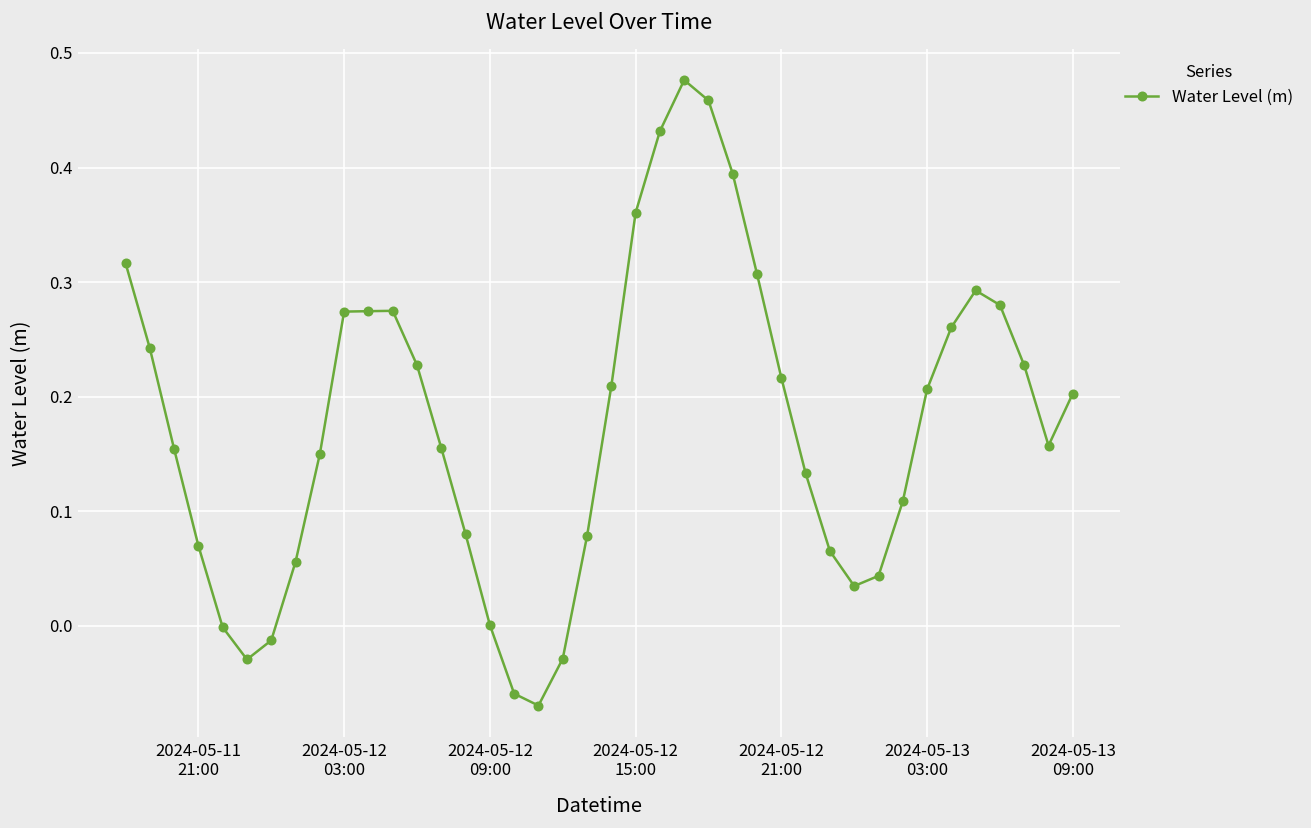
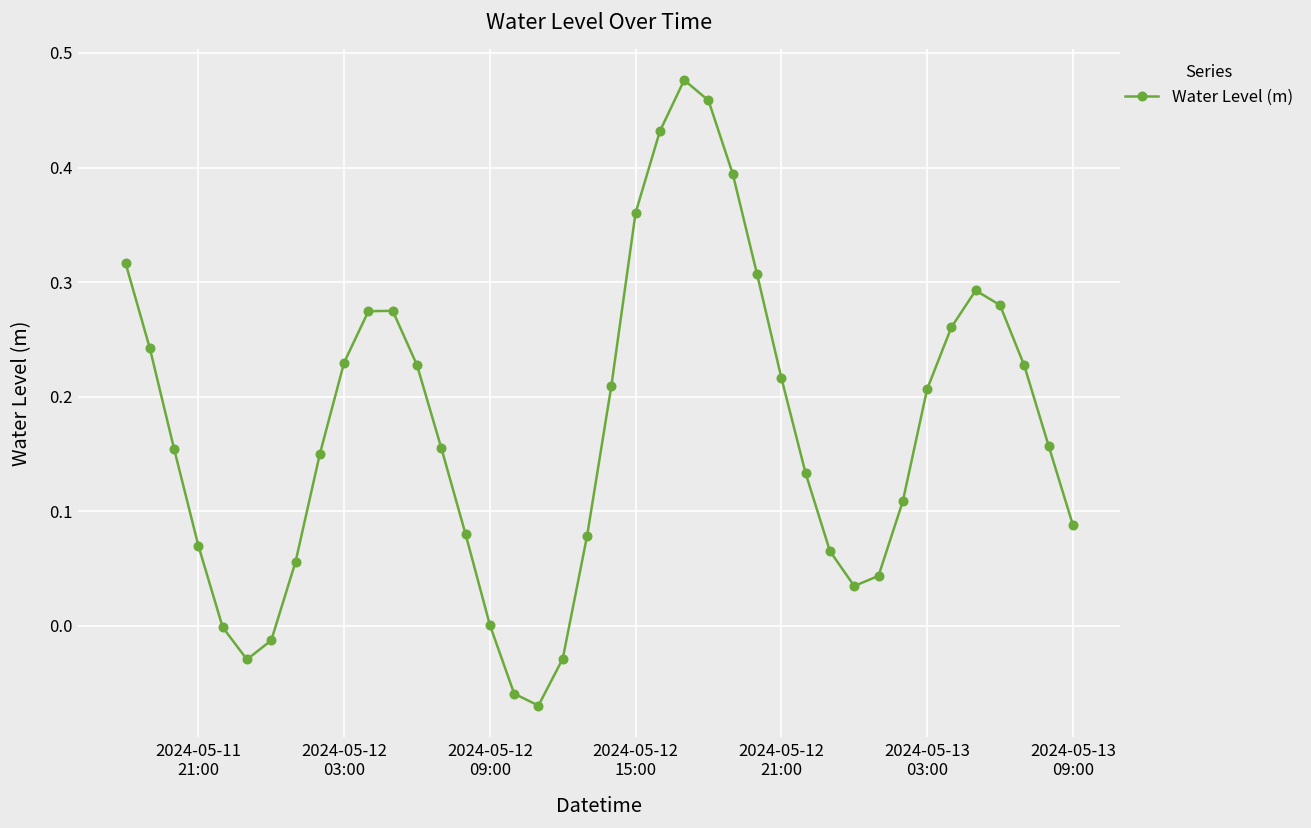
2024-05-12 03:00: 0.27 -> 0.23
2024-05-13 09:00: 0.20 -> 0.09
